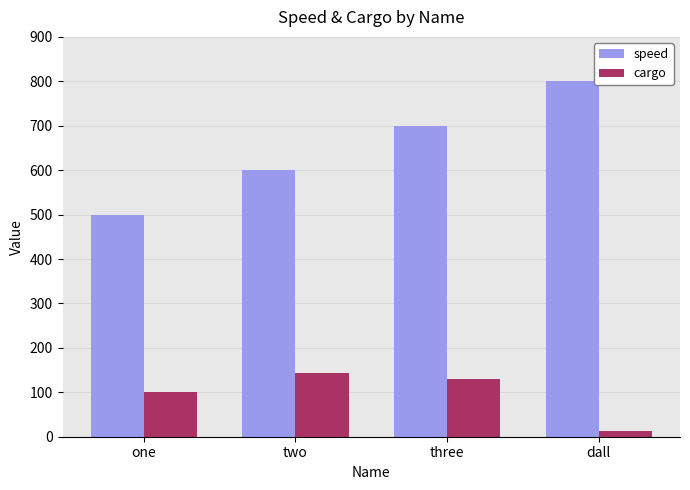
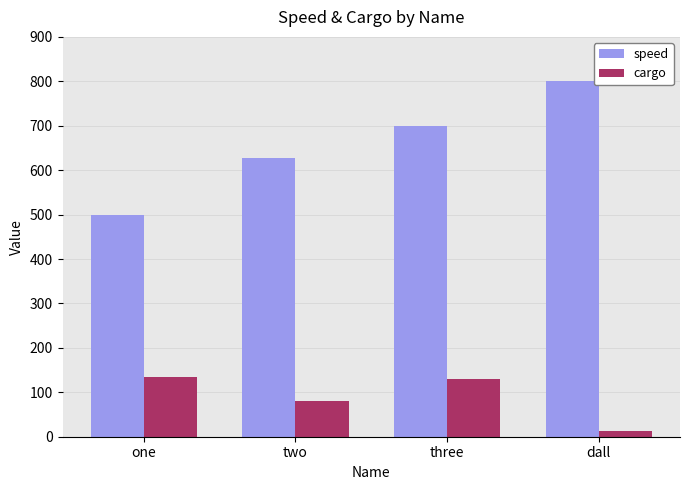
cargo, one: 100 -> 140
speed, two: 600 -> 630
cargo, two: 140 -> 80
